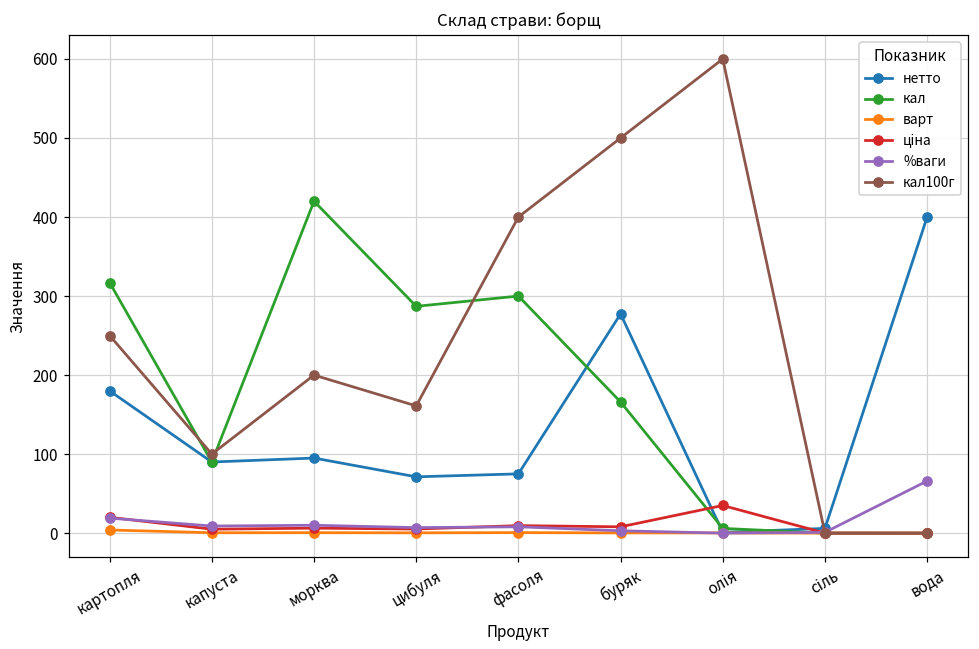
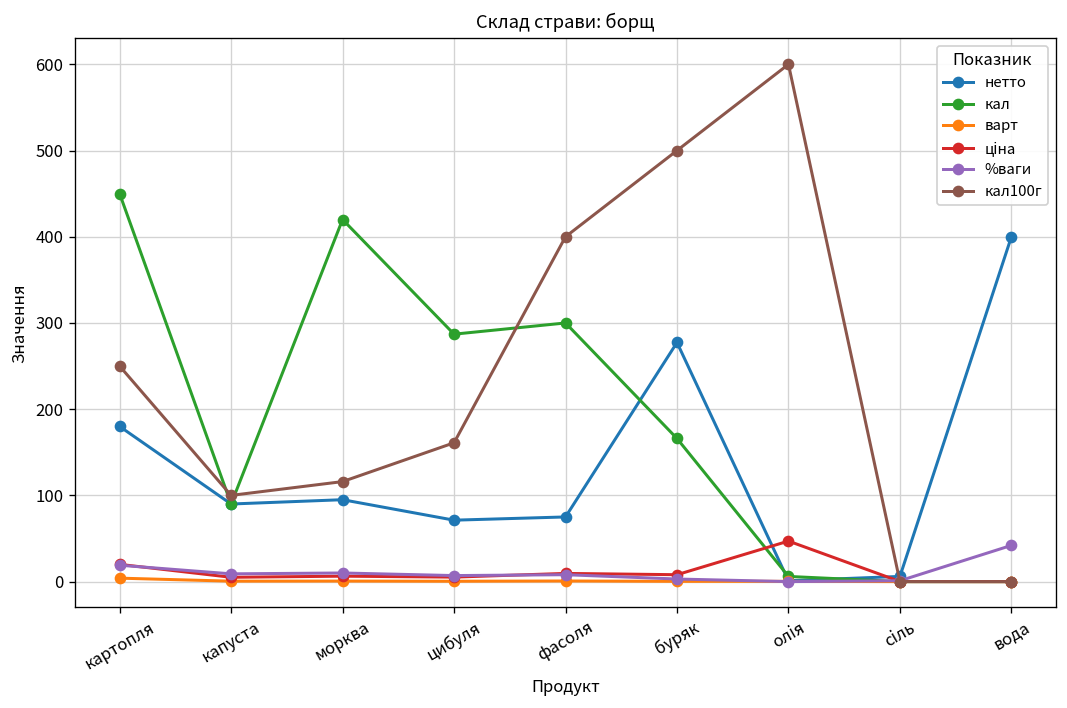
кал, картопля: 320 -> 450
кал100г, морква: 200 -> 120
ціна, олія: 40 -> 50
%ваги, вода: 70 -> 40
